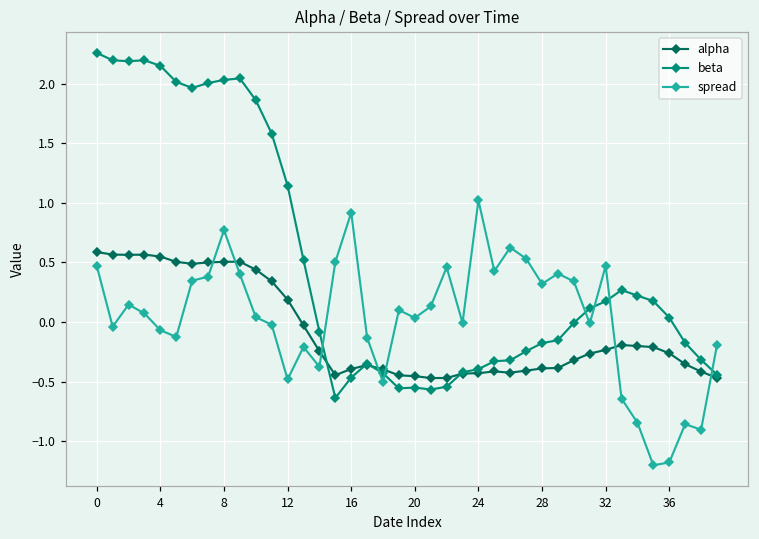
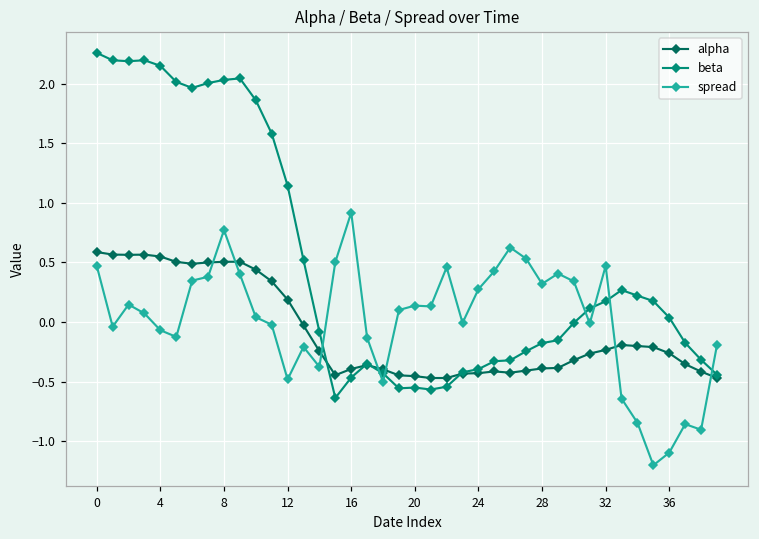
spread, 20: 0.04 -> 0.14
spread, 24: 1.02 -> 0.28
spread, 36: -1.18 -> -1.09
